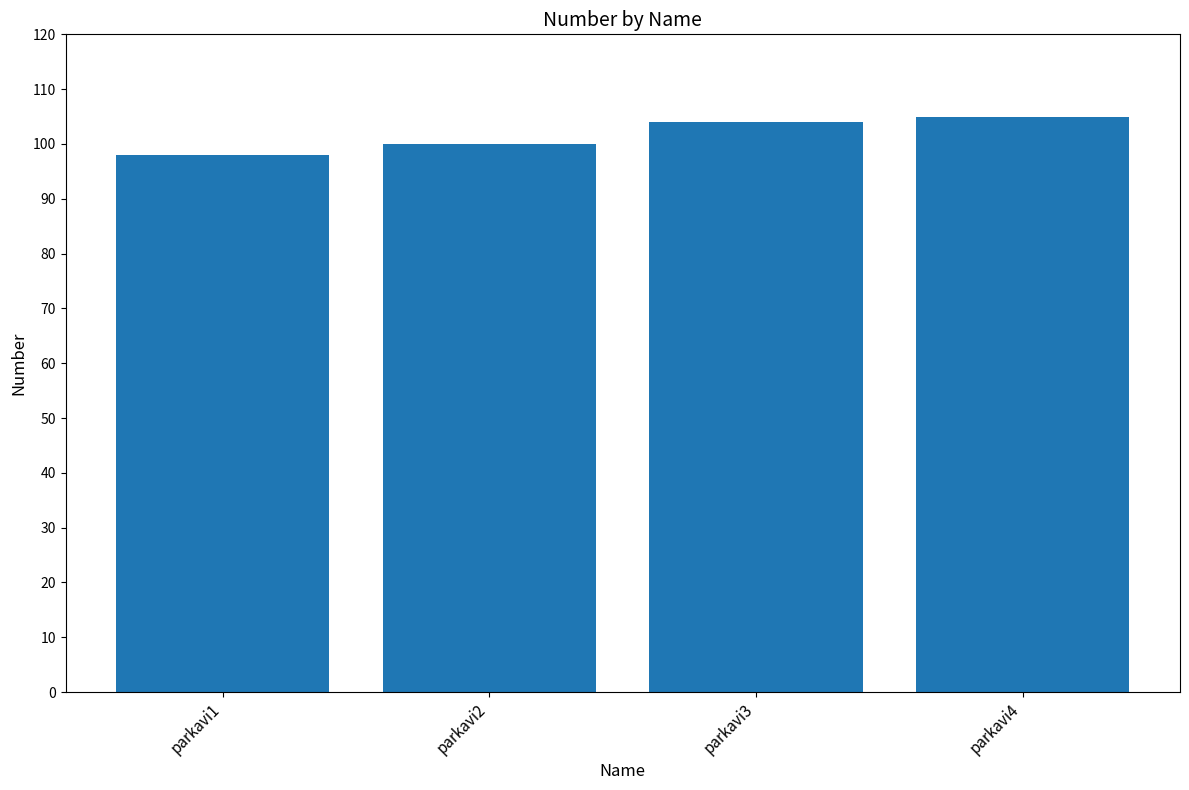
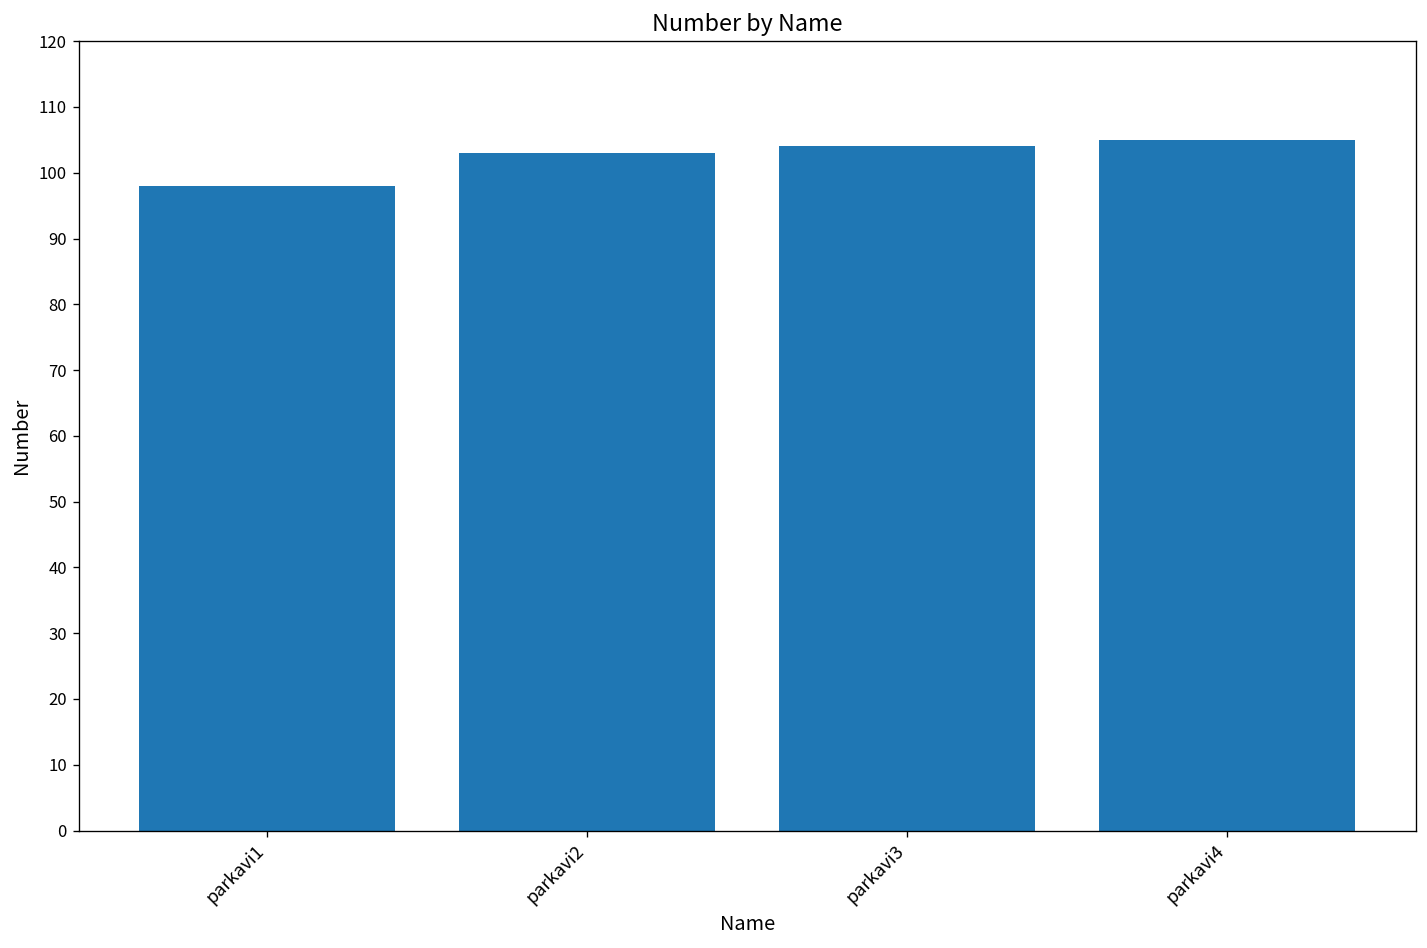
parkavi2: 100 -> 103
